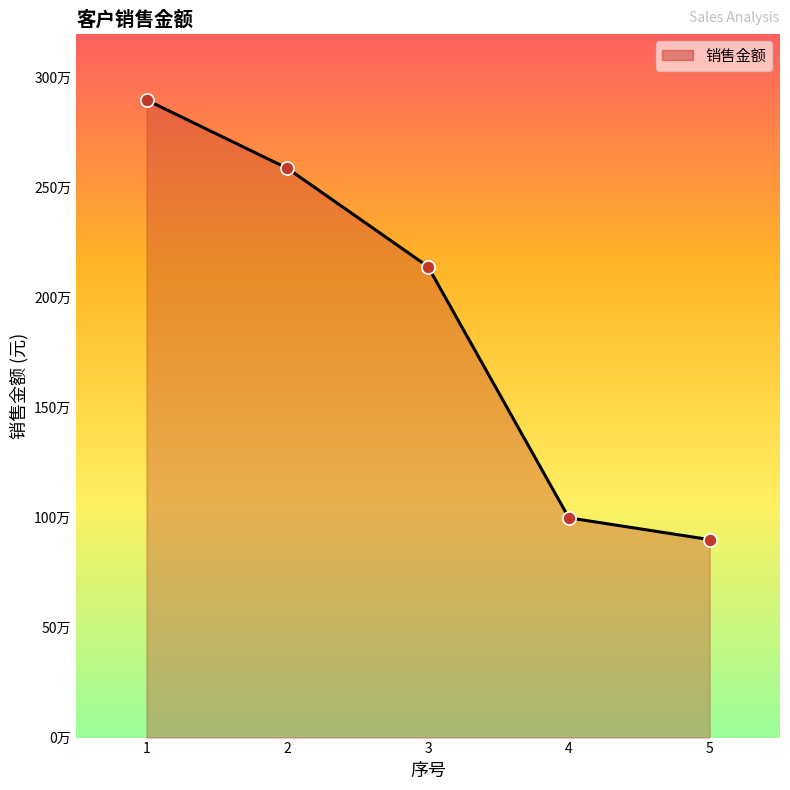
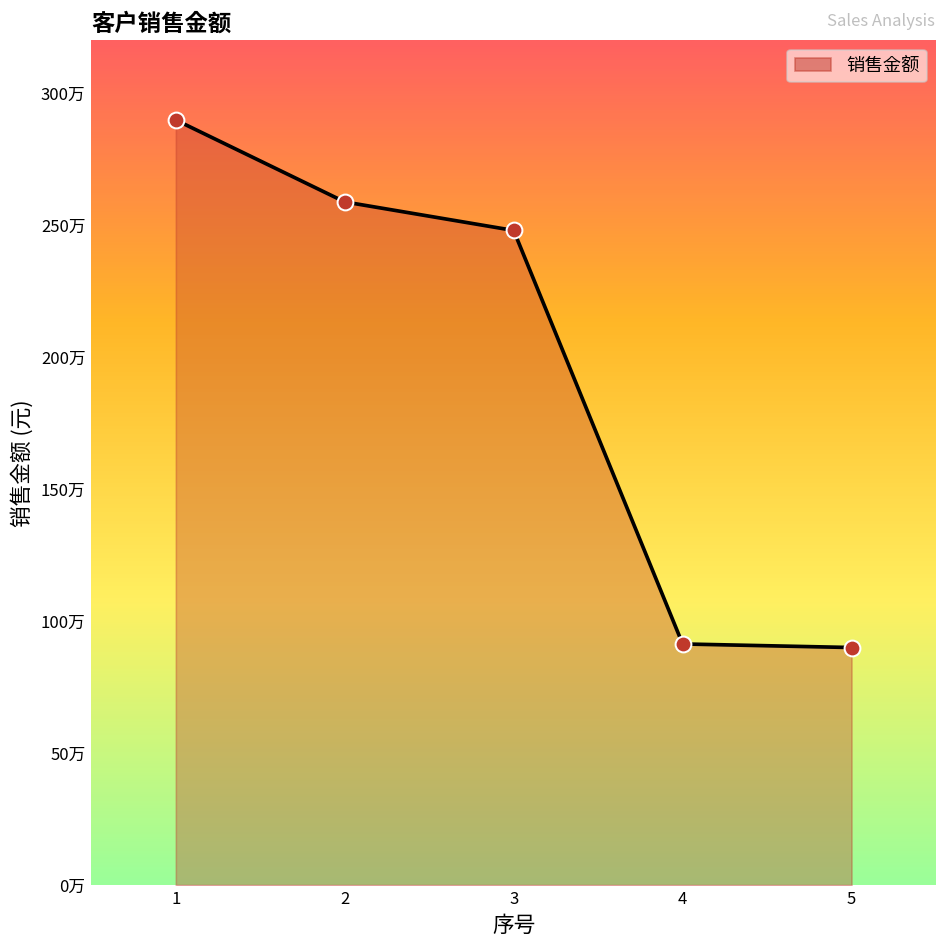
3: 214万 -> 248万
4: 100万 -> 91万
